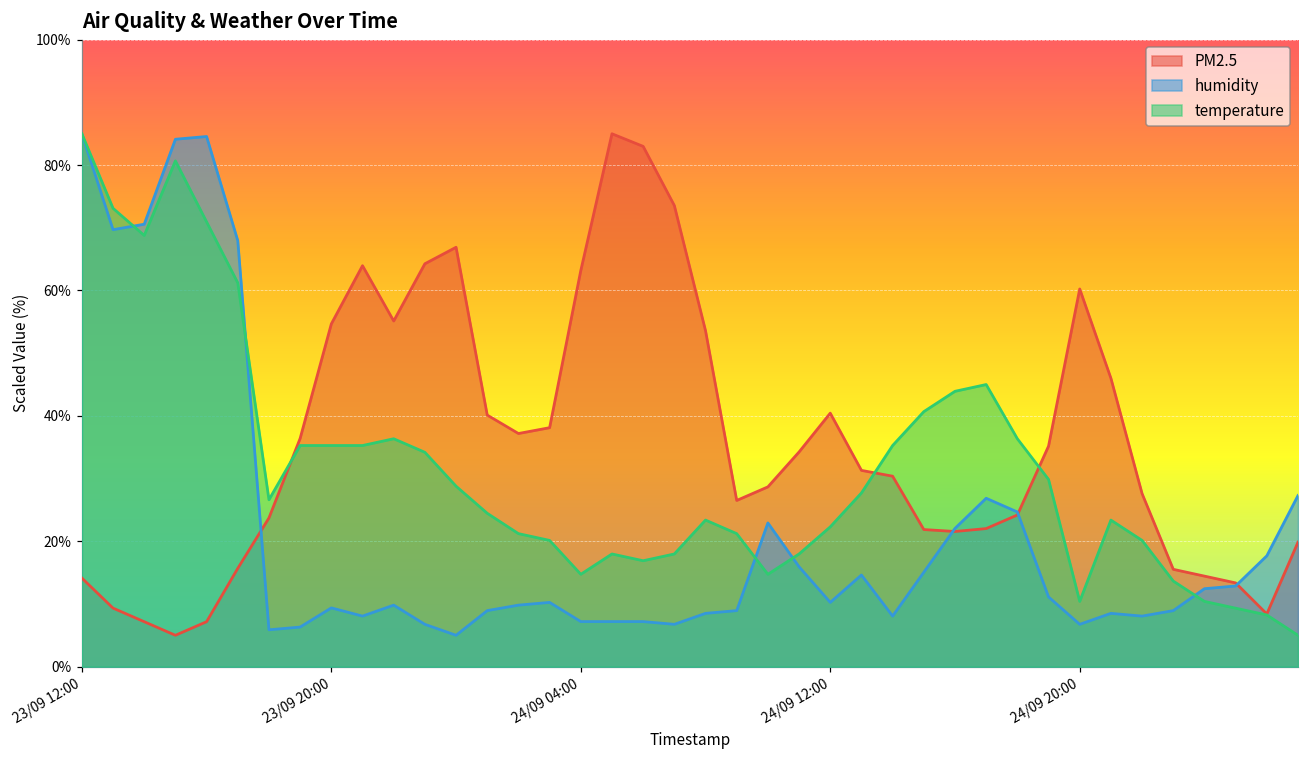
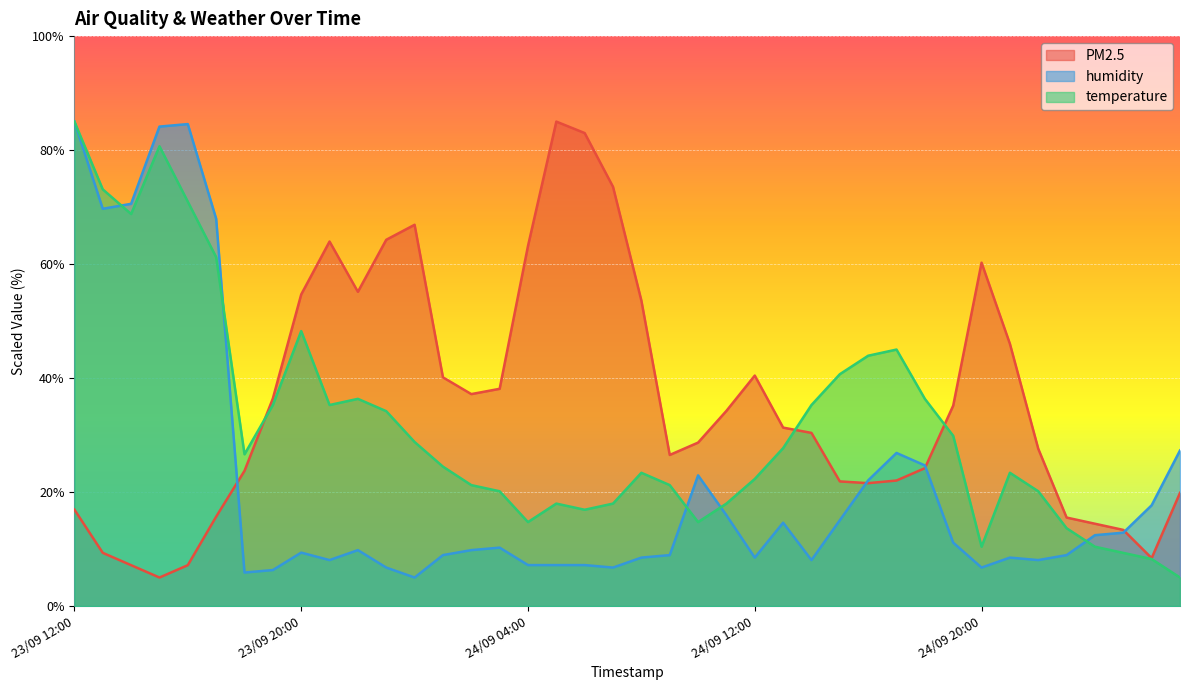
PM2.5, 23/09 12:00: 14% -> 17%
temperature, 23/09 20:00: 35% -> 48%
humidity, 24/09 12:00: 10% -> 8%
